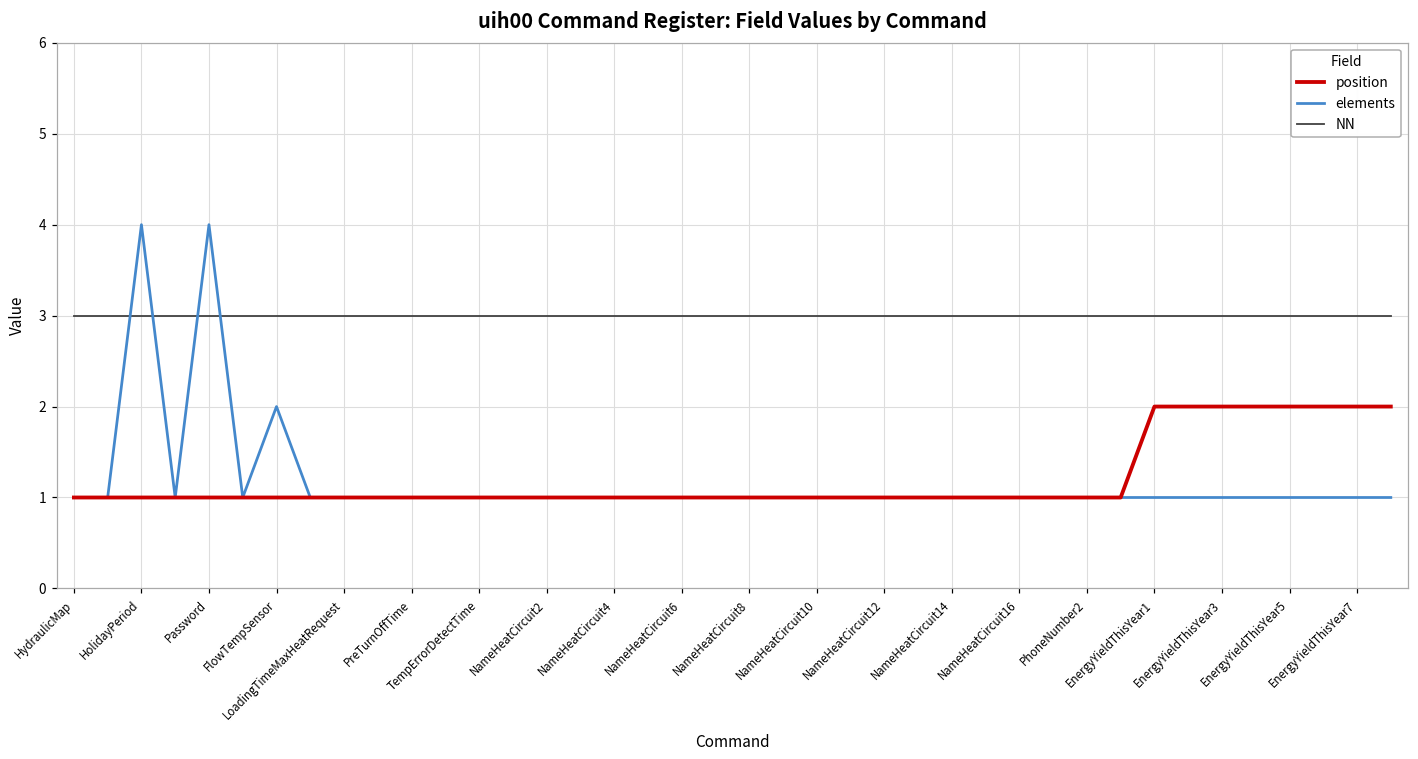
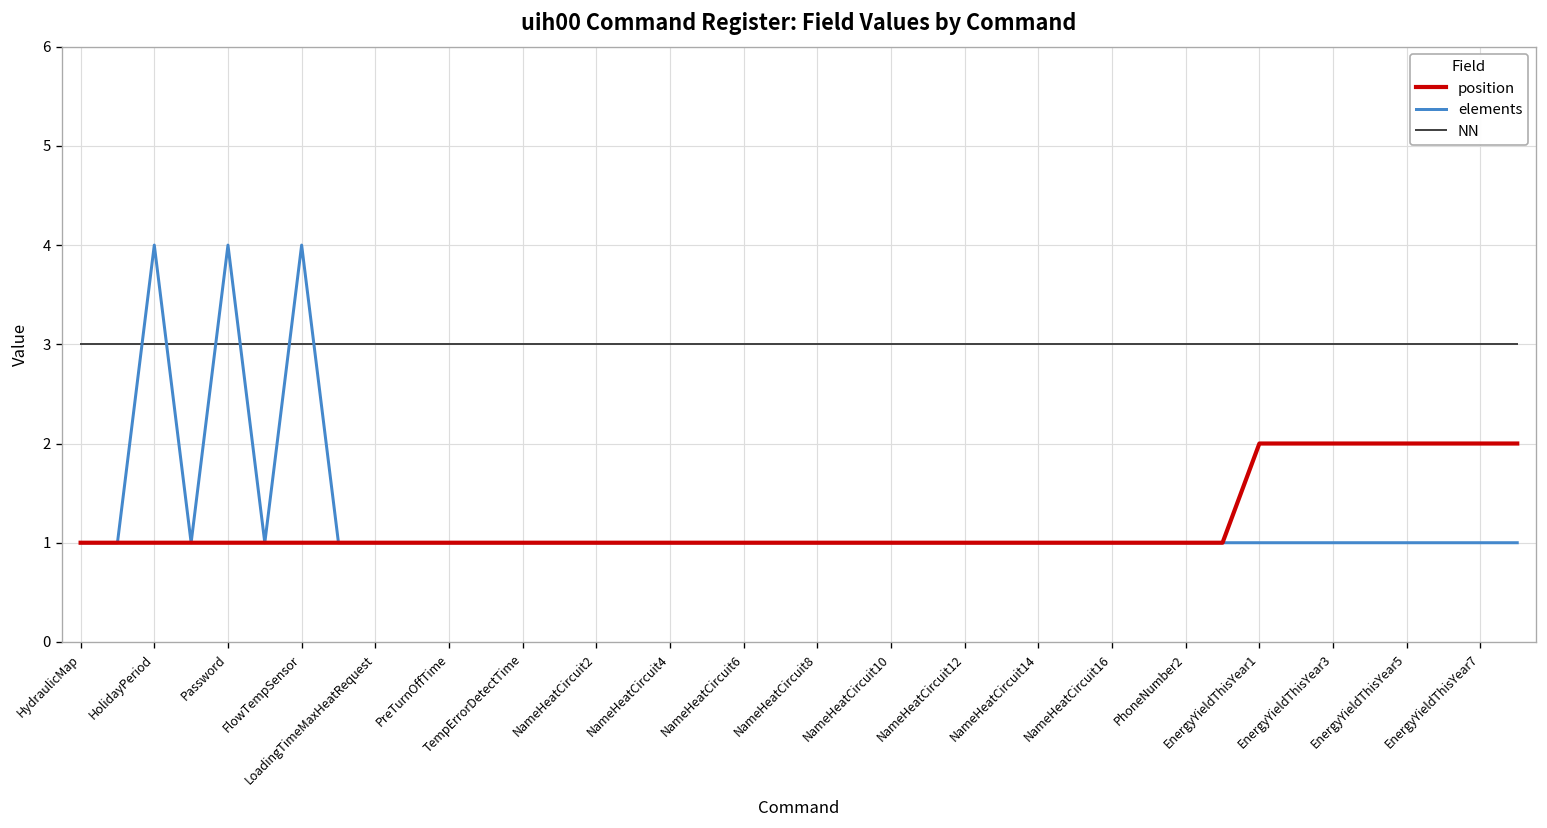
elements, FlowTempSensor: 2 -> 4
